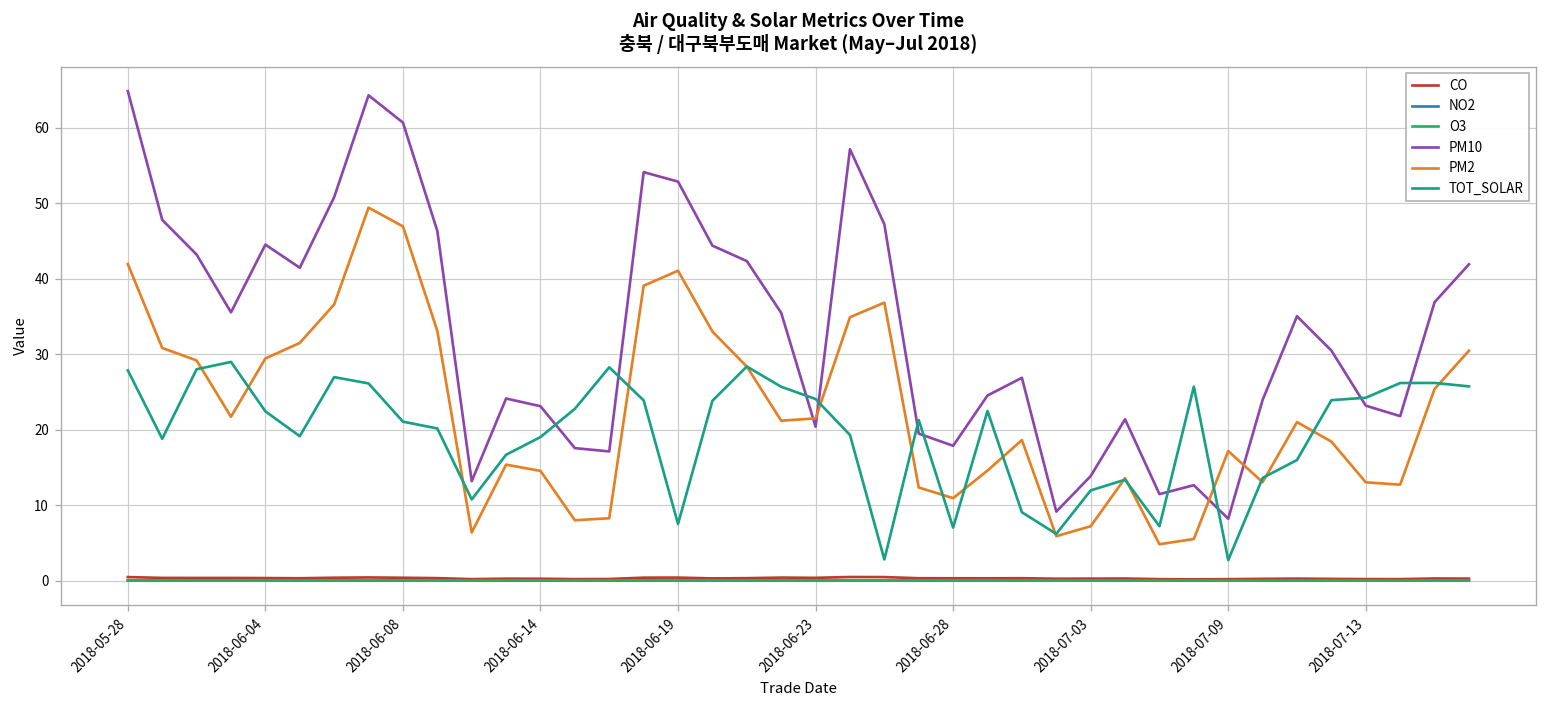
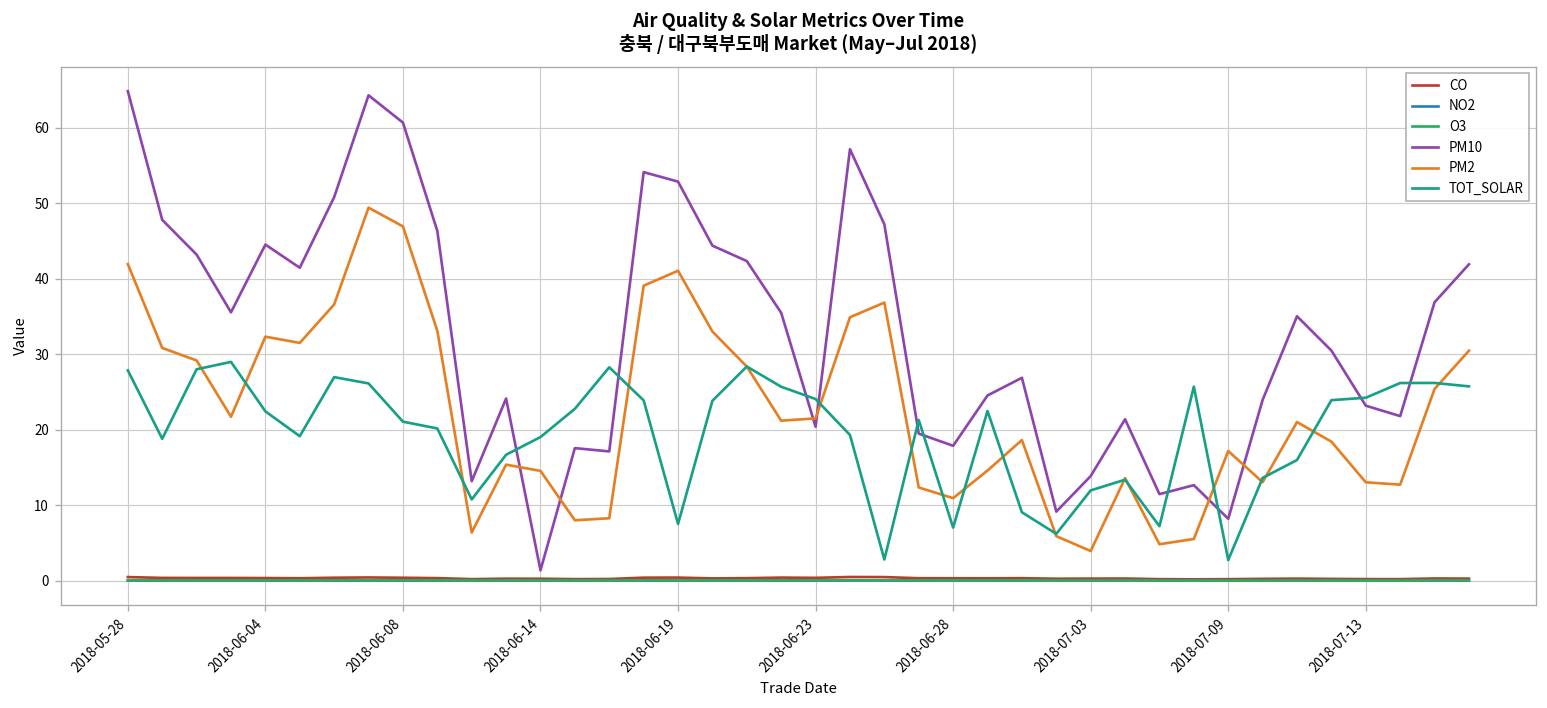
PM2, 2018-06-04: 29 -> 32
PM10, 2018-06-14: 23 -> 1
PM2, 2018-07-03: 7 -> 4
